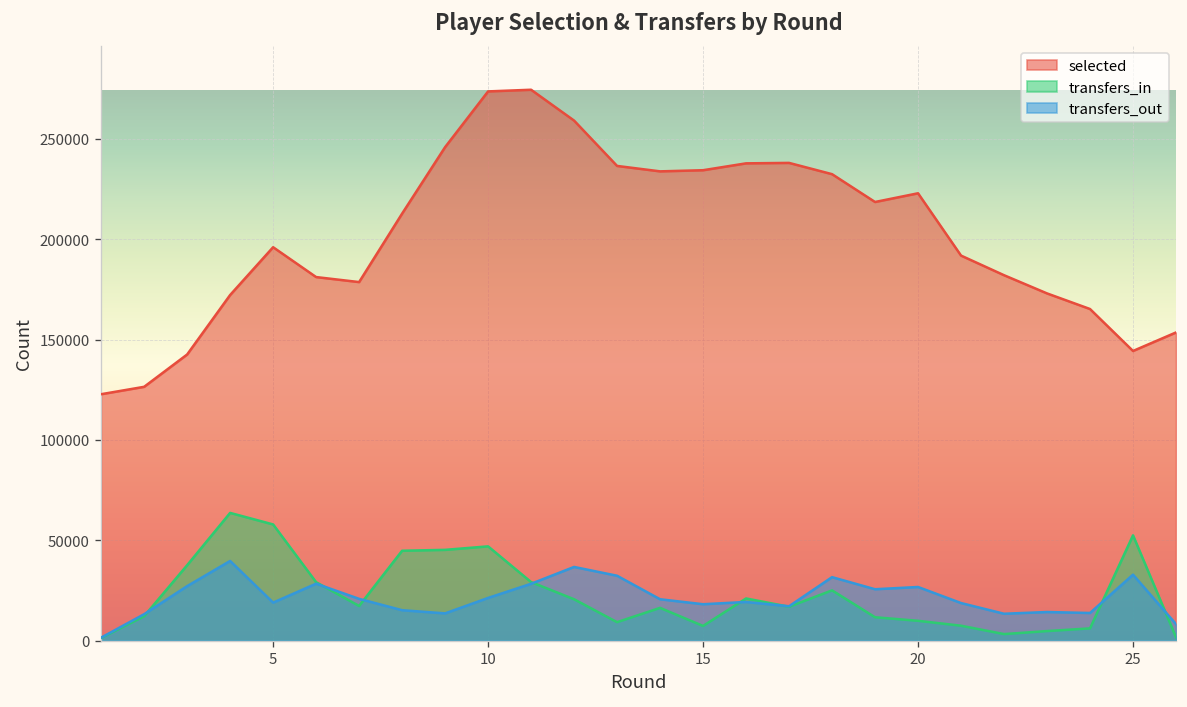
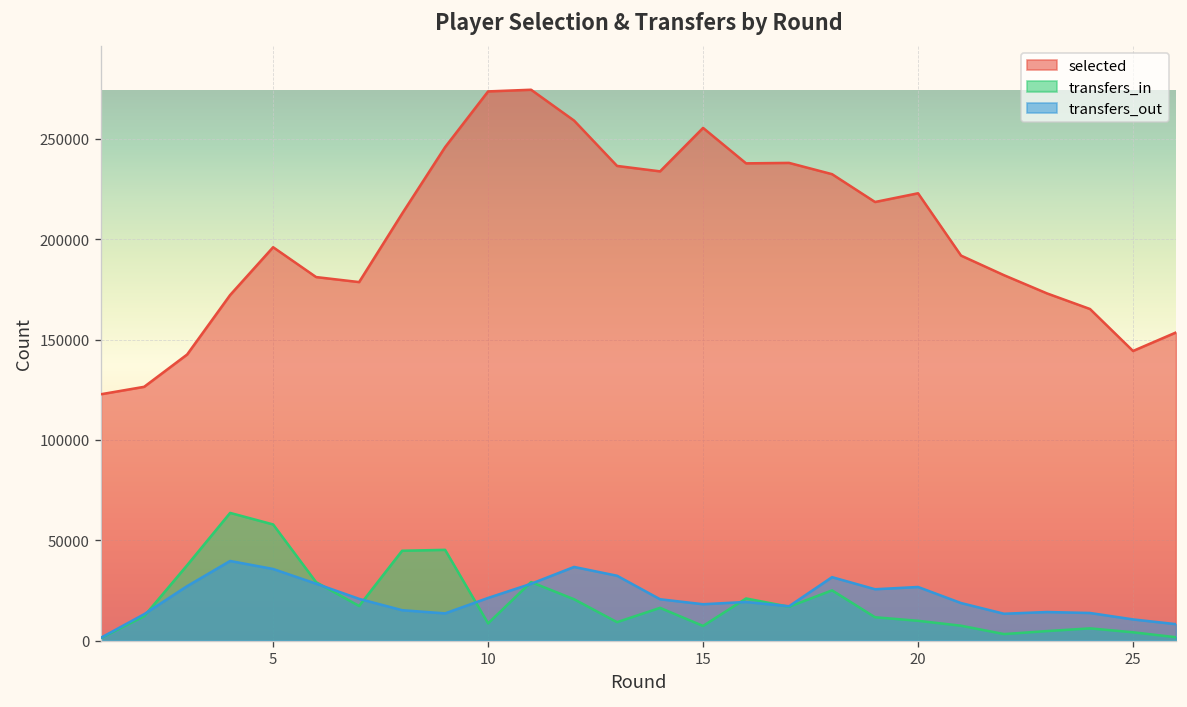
transfers_out, 5: 19000 -> 36000
transfers_in, 10: 47000 -> 9000
selected, 15: 234000 -> 256000
transfers_in, 25: 52000 -> 4000
transfers_out, 25: 33000 -> 11000
